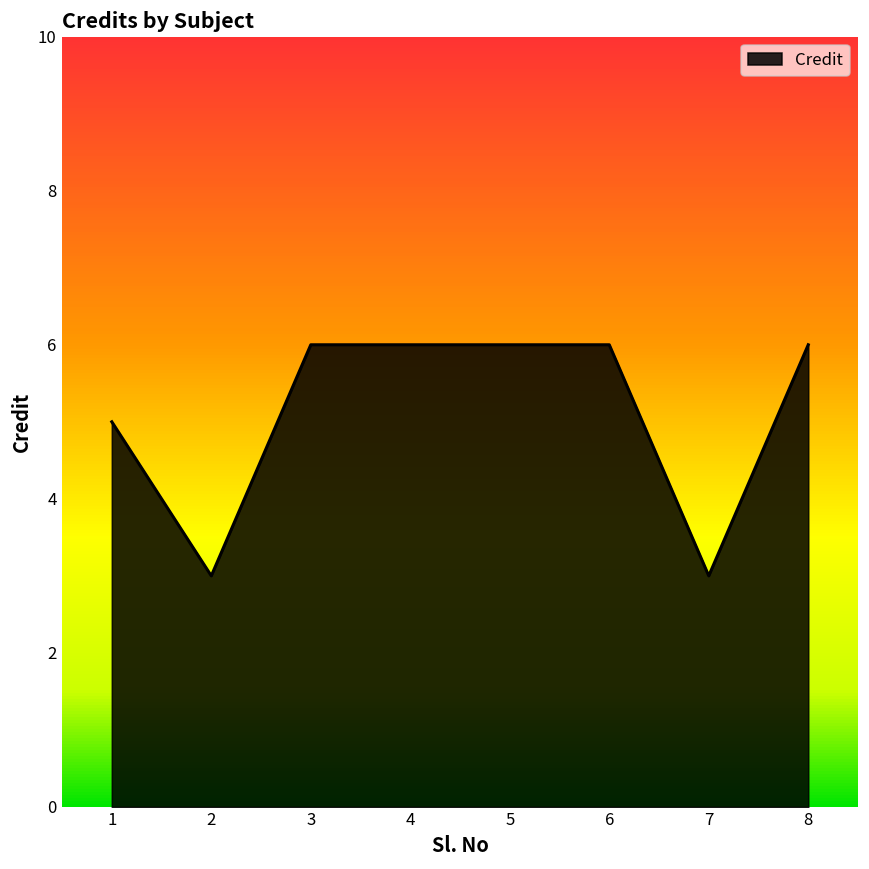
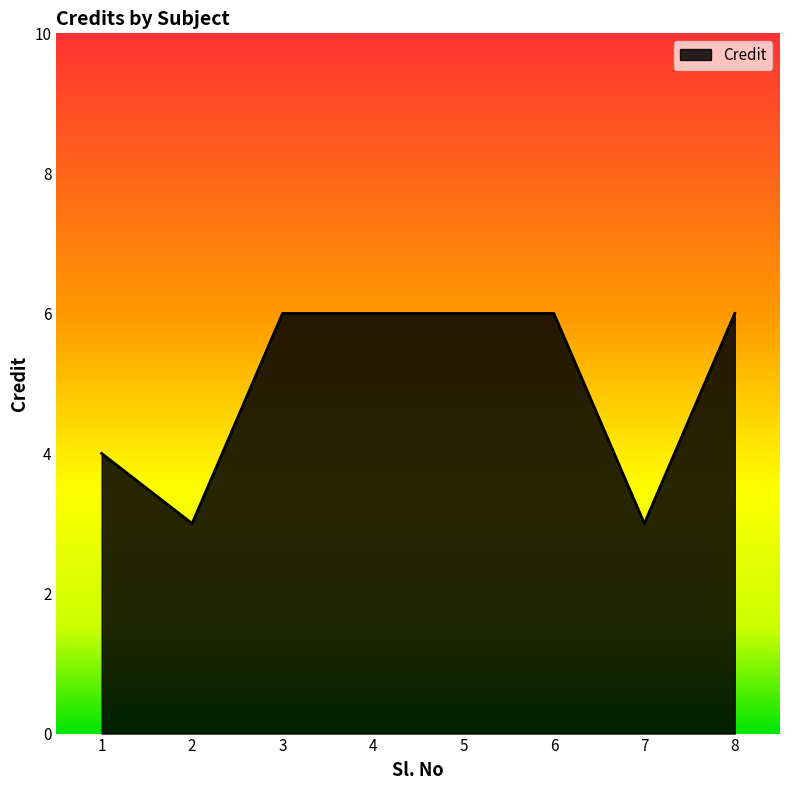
1: 5 -> 4
